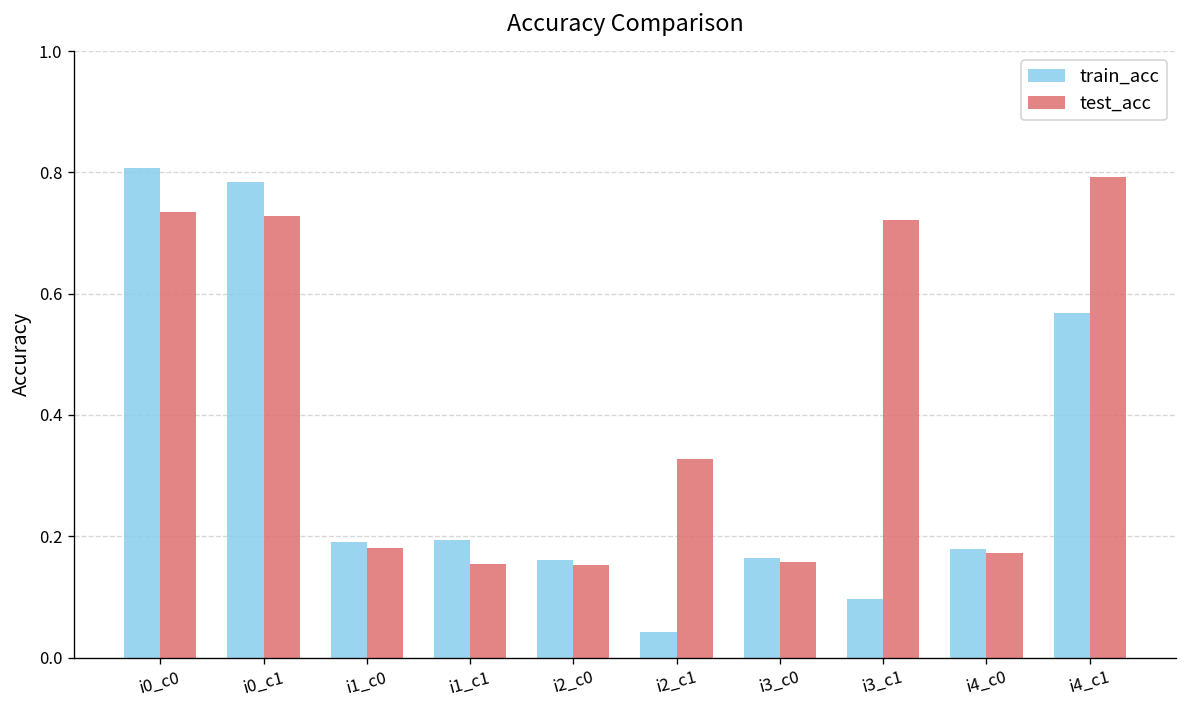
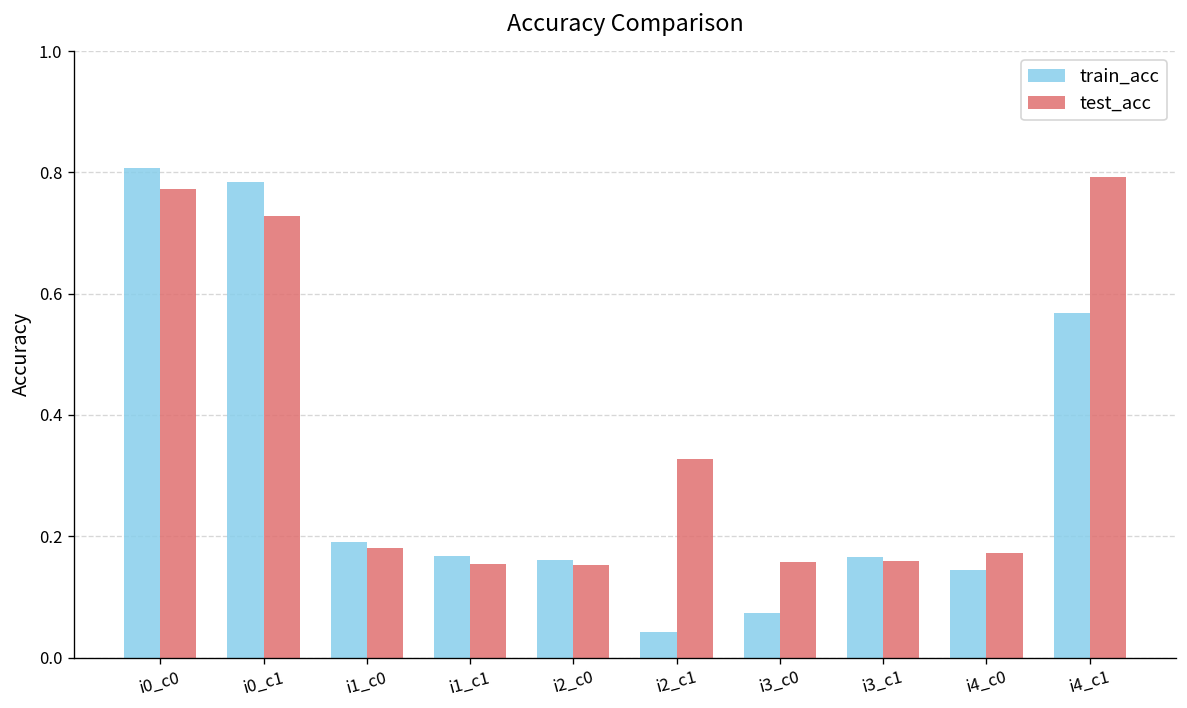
test_acc, i0_c0: 0.74 -> 0.77
train_acc, i1_c1: 0.19 -> 0.17
train_acc, i3_c0: 0.16 -> 0.07
train_acc, i3_c1: 0.10 -> 0.17
test_acc, i3_c1: 0.72 -> 0.16
train_acc, i4_c0: 0.18 -> 0.14
